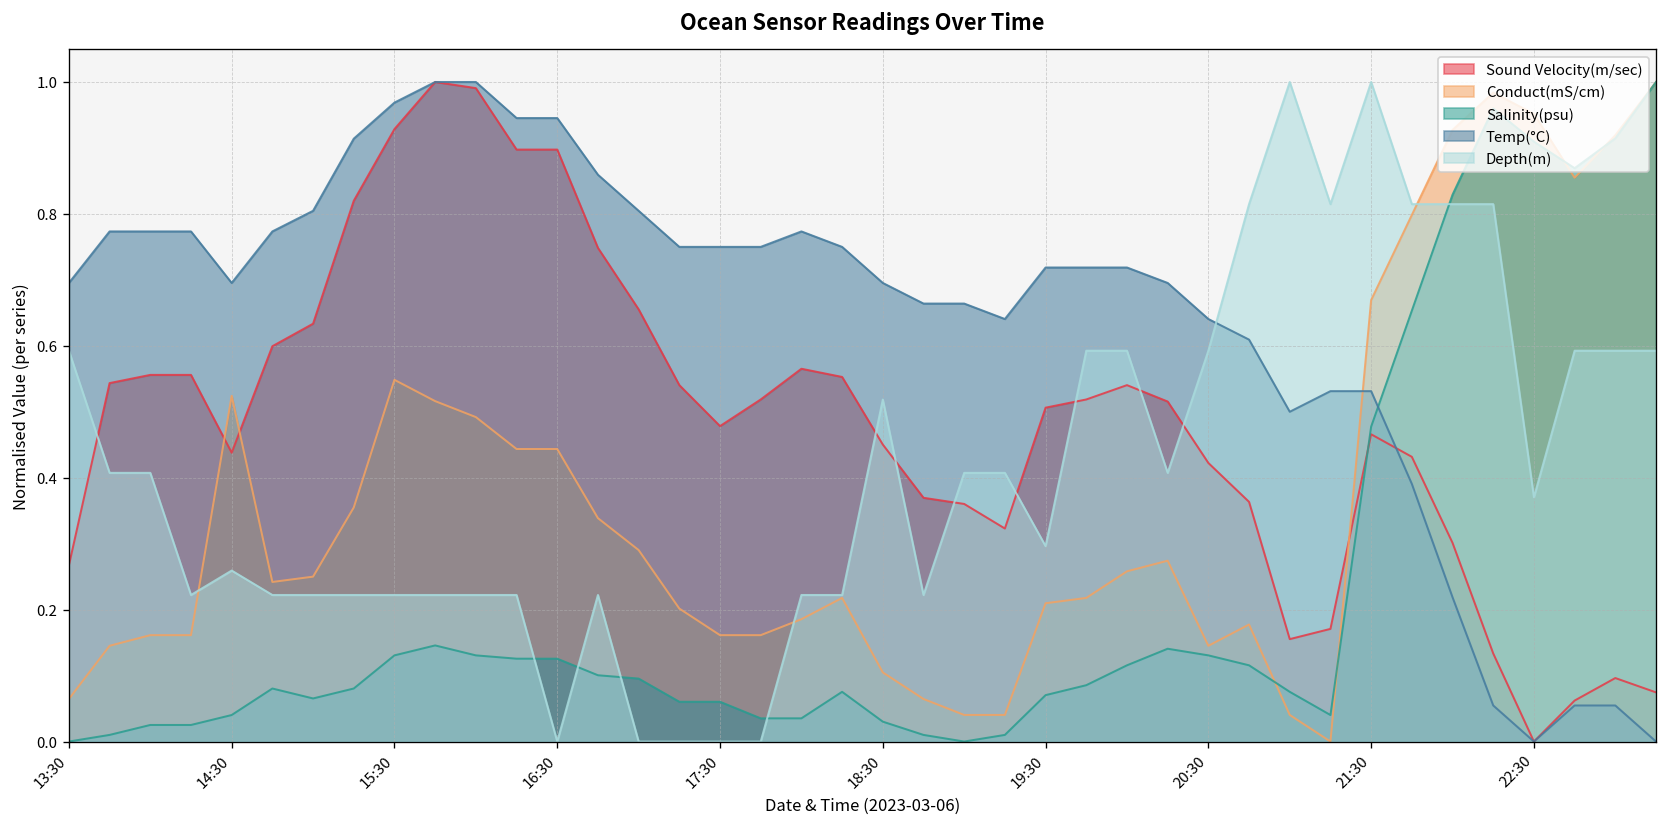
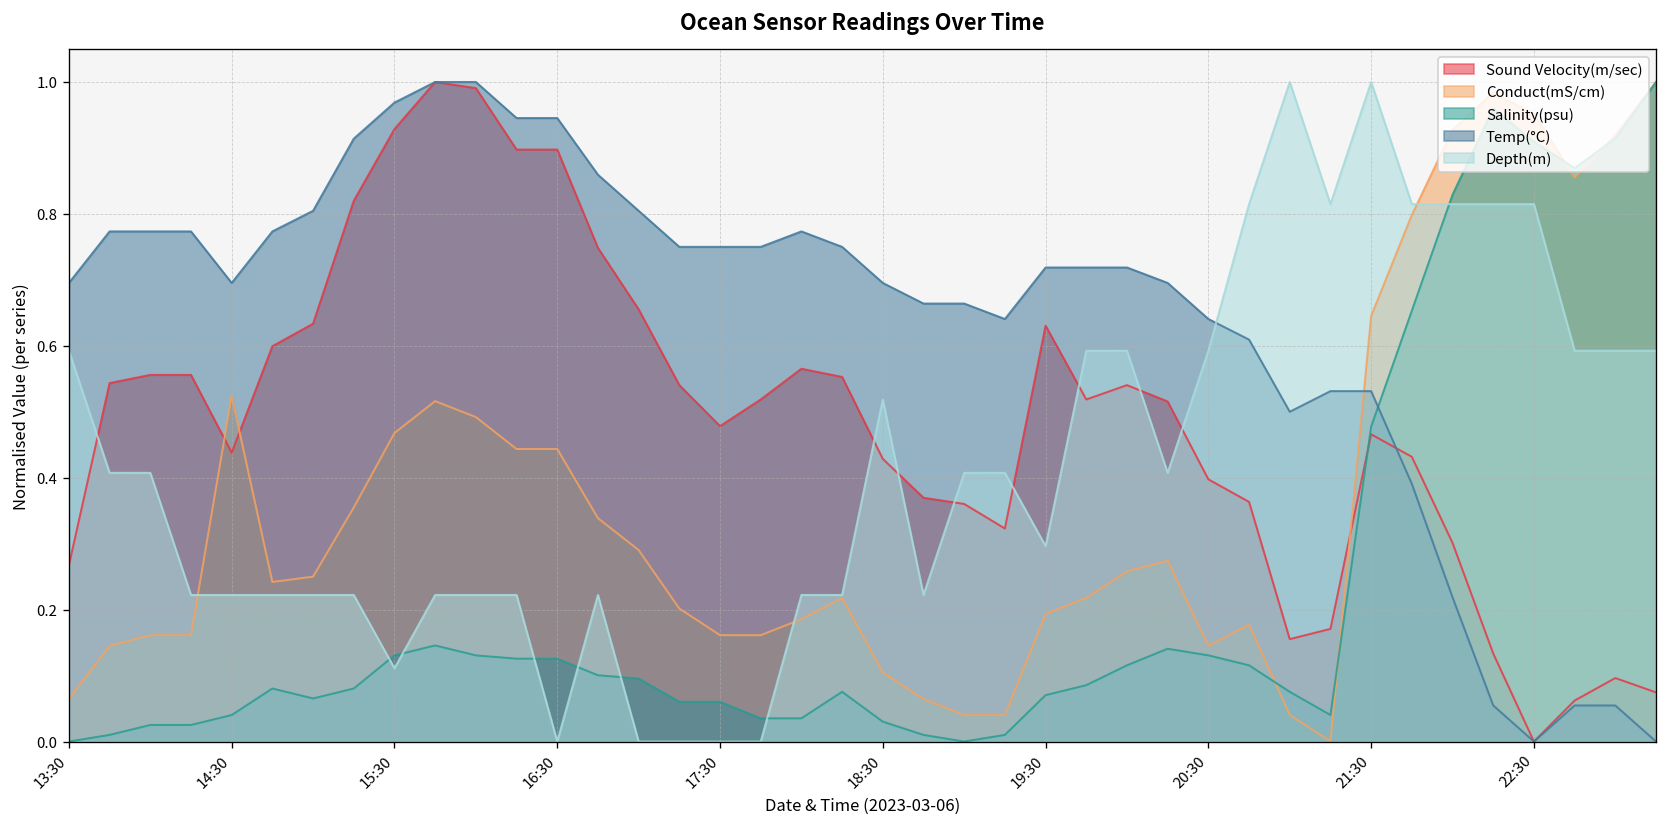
Depth(m), 14:30: 0.26 -> 0.22
Conduct(mS/cm), 15:30: 0.55 -> 0.47
Depth(m), 15:30: 0.22 -> 0.11
Sound Velocity(m/sec), 18:30: 0.45 -> 0.43
Sound Velocity(m/sec), 19:30: 0.51 -> 0.63
Conduct(mS/cm), 19:30: 0.21 -> 0.19
Sound Velocity(m/sec), 20:30: 0.42 -> 0.40
Conduct(mS/cm), 21:30: 0.67 -> 0.65
Depth(m), 22:30: 0.37 -> 0.81
